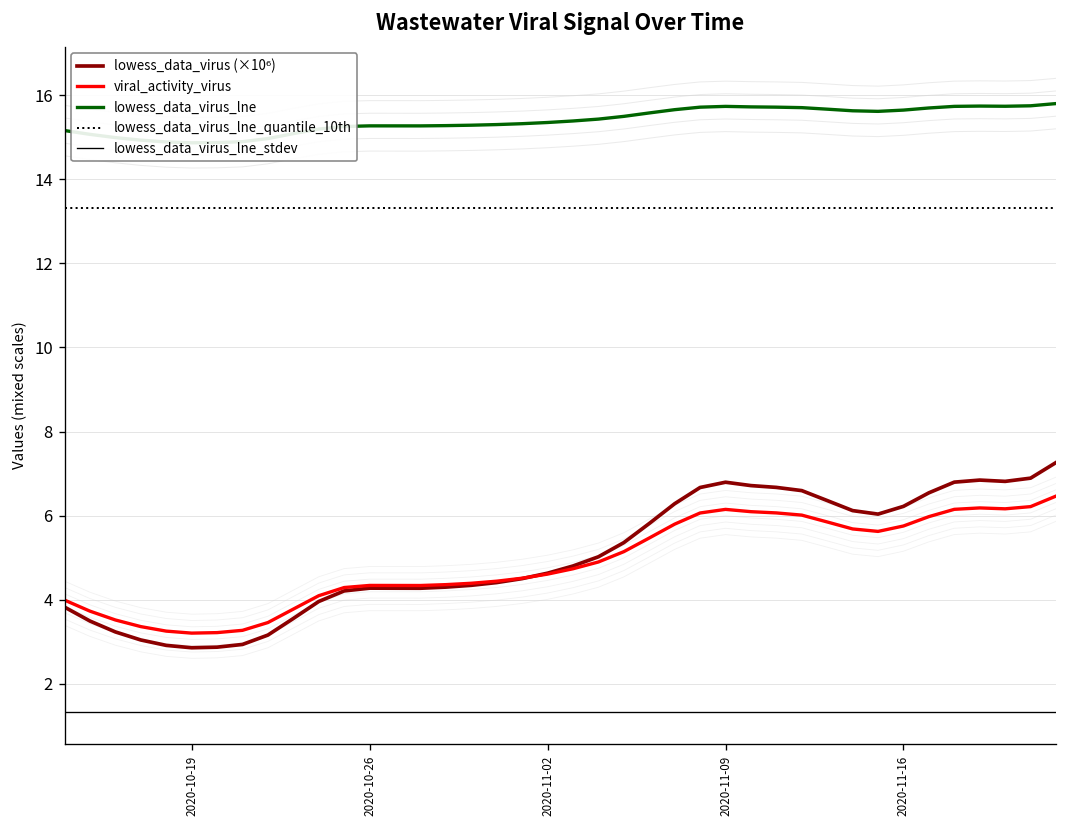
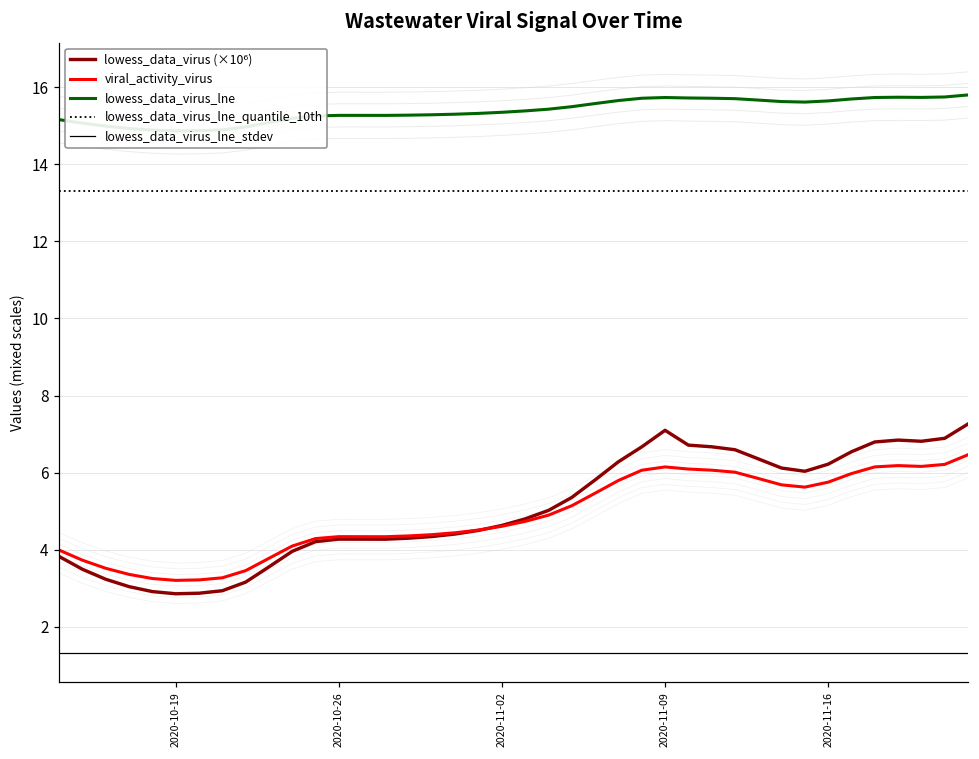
lowess_data_virus (×10⁶), 2020-11-09: 6.8 -> 7.1
